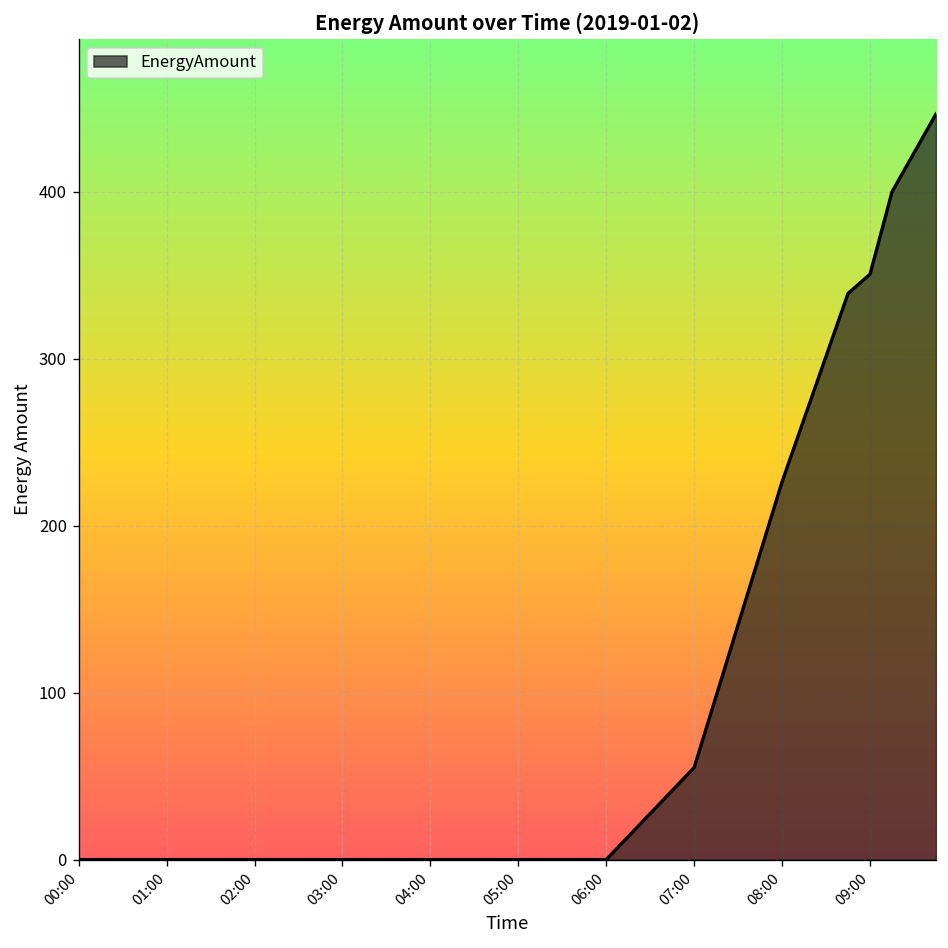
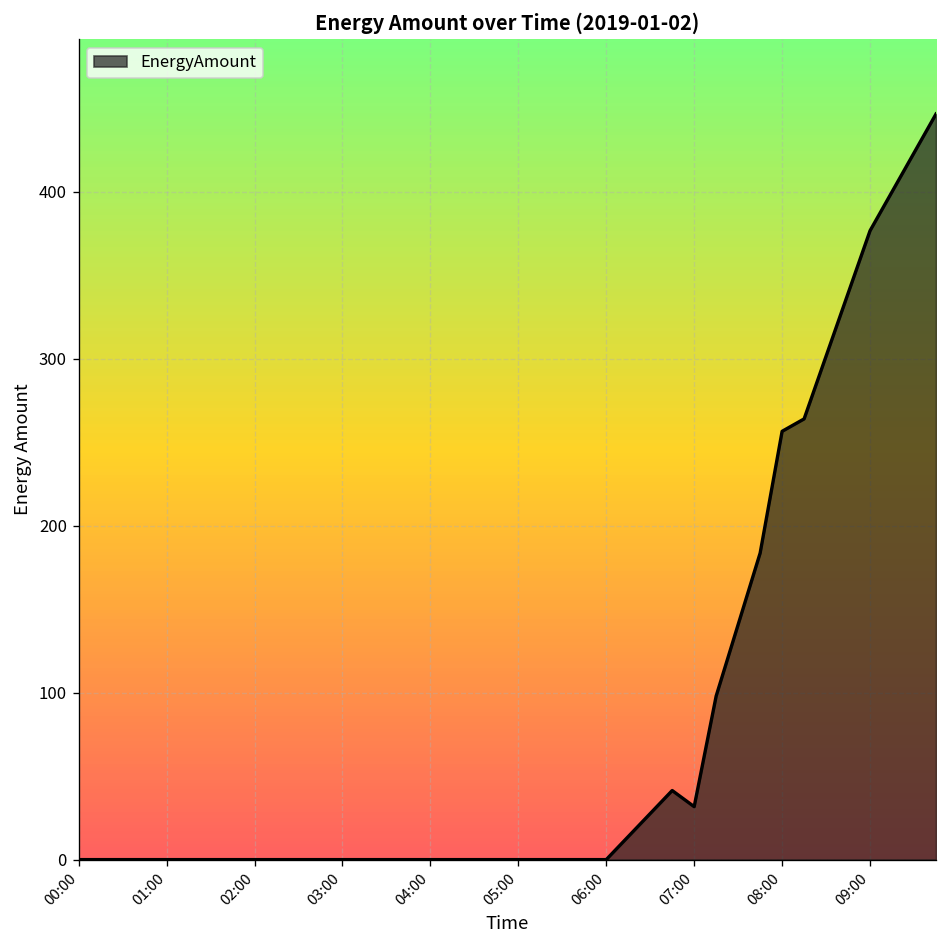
07:00: 55 -> 32
08:00: 226 -> 257
09:00: 351 -> 377
